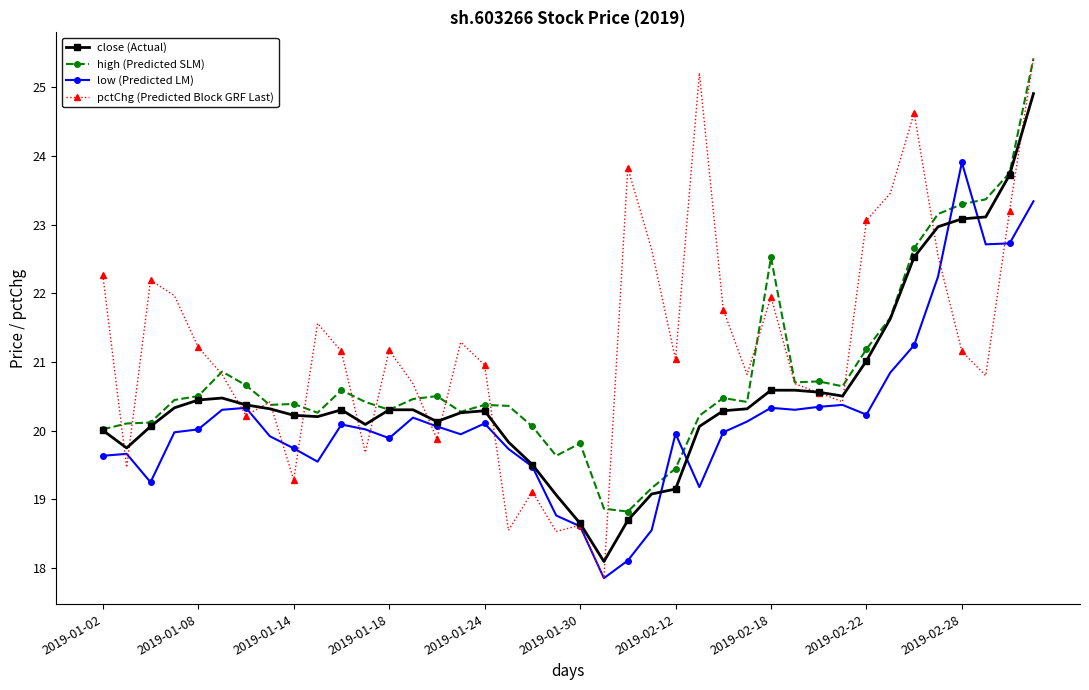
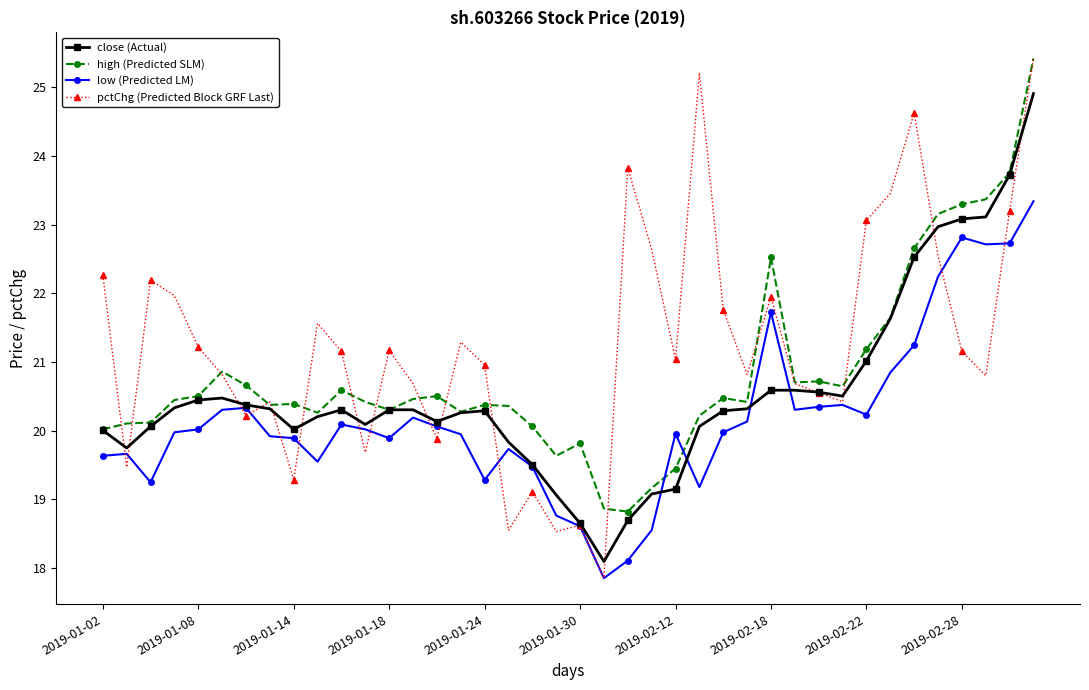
close (Actual), 2019-01-14: 20.2 -> 20.0
low (Predicted LM), 2019-01-14: 19.7 -> 19.9
low (Predicted LM), 2019-01-24: 20.1 -> 19.3
low (Predicted LM), 2019-02-18: 20.3 -> 21.7
low (Predicted LM), 2019-02-28: 23.9 -> 22.8
